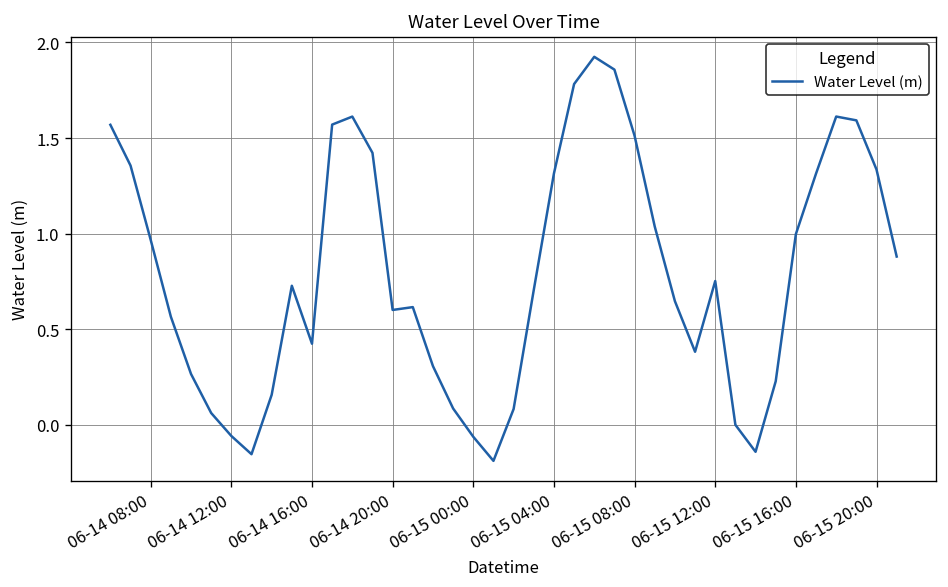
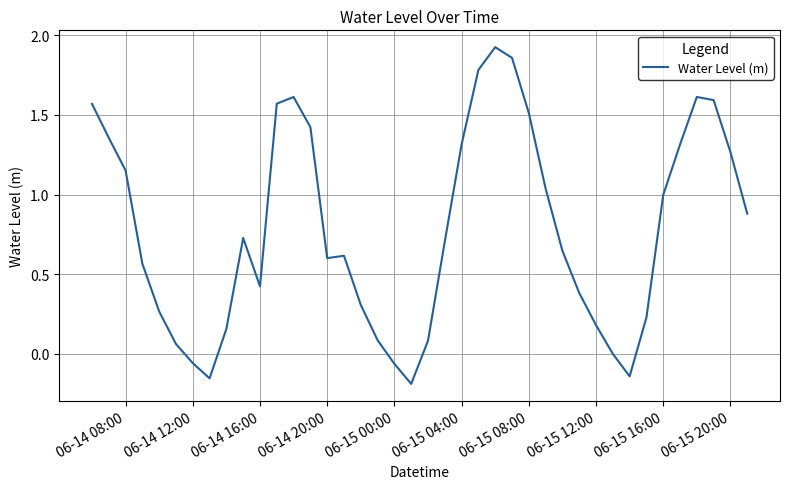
06-14 08:00: 0.97 -> 1.15
06-15 12:00: 0.75 -> 0.18
06-15 20:00: 1.34 -> 1.27
